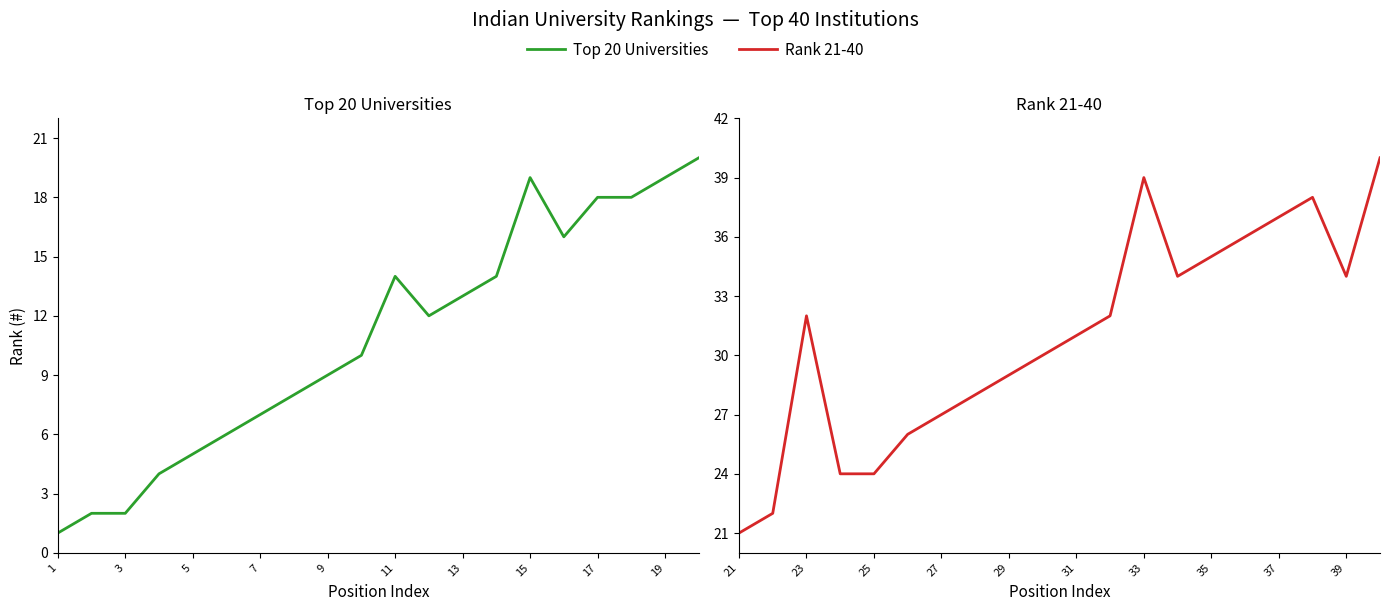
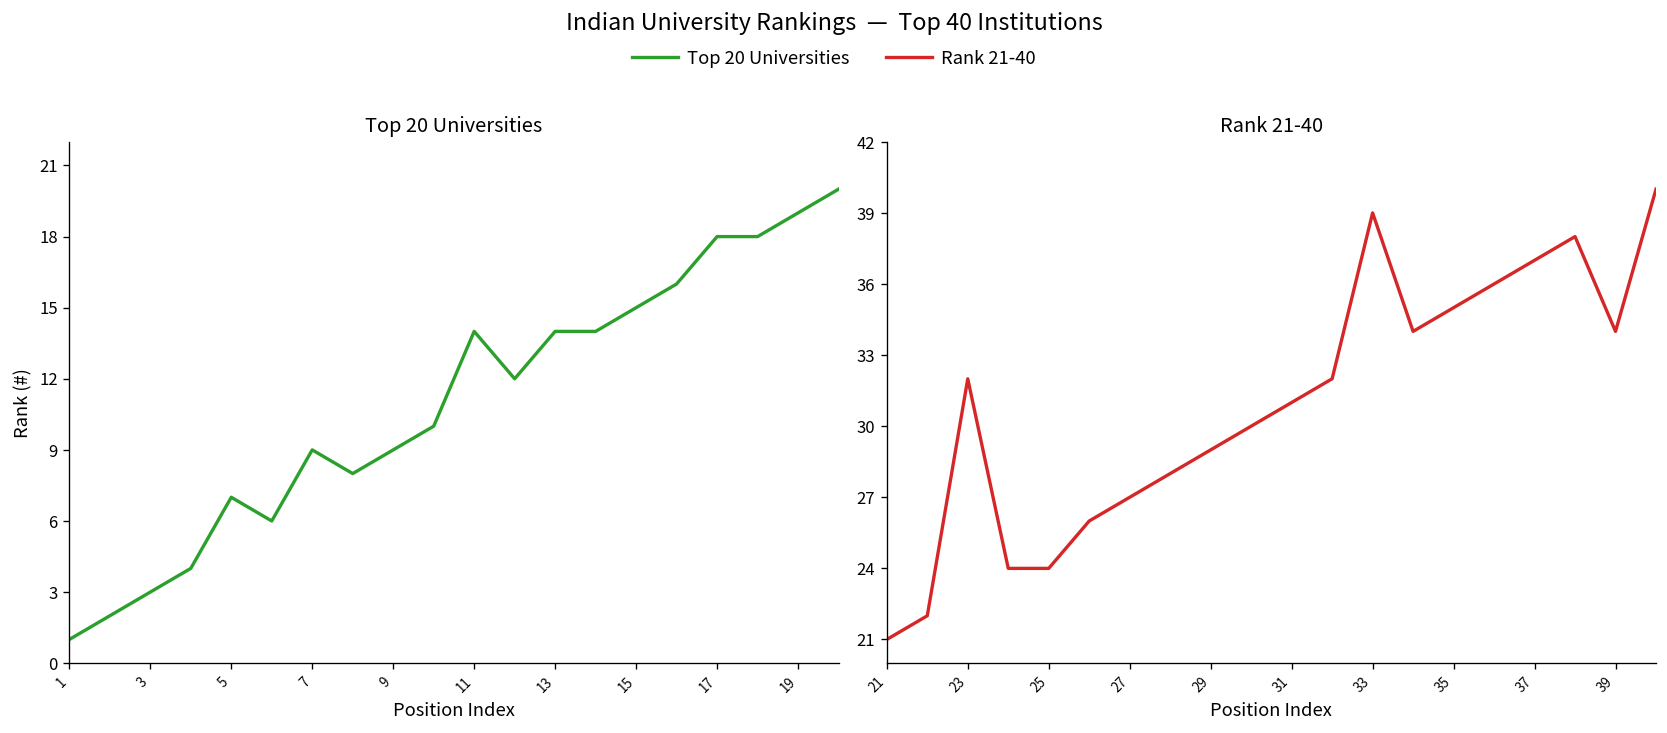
Top 20 Universities, 3: 2 -> 3
Top 20 Universities, 5: 5 -> 7
Top 20 Universities, 7: 7 -> 9
Top 20 Universities, 13: 13 -> 14
Top 20 Universities, 15: 19 -> 15
